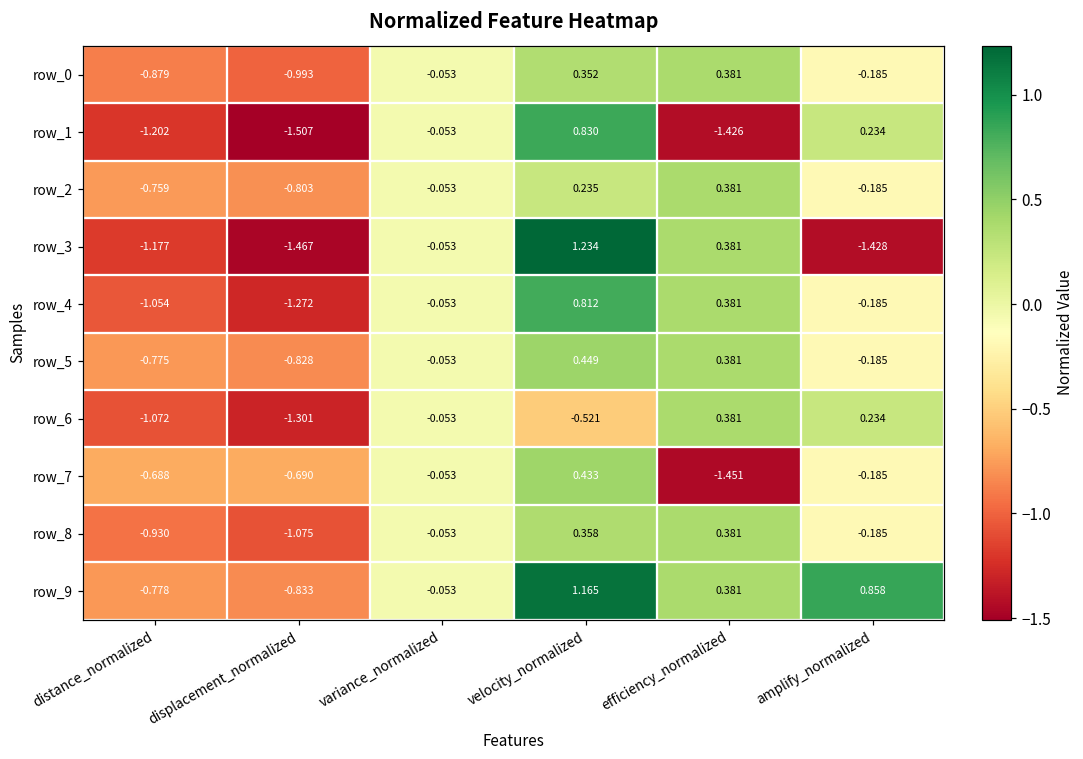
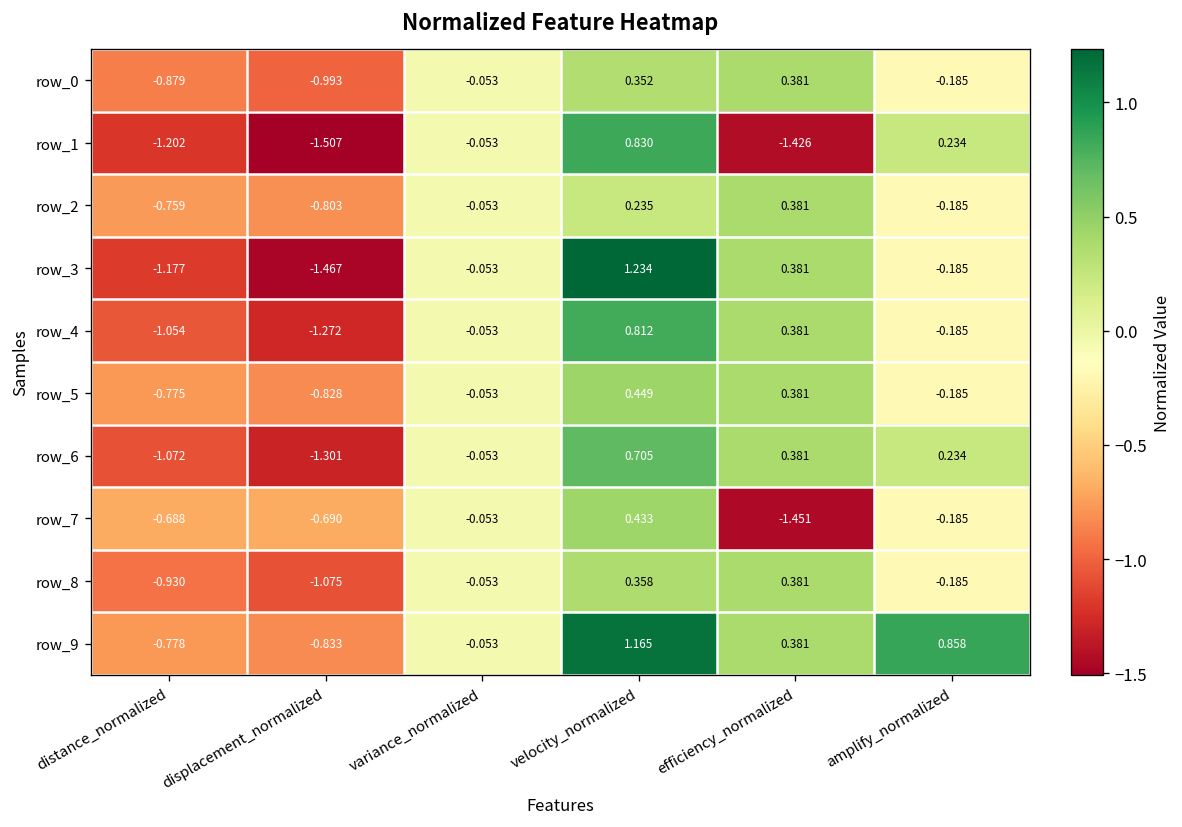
row_3, amplify_normalized: -1.428 -> -0.185
row_6, velocity_normalized: -0.521 -> 0.705
